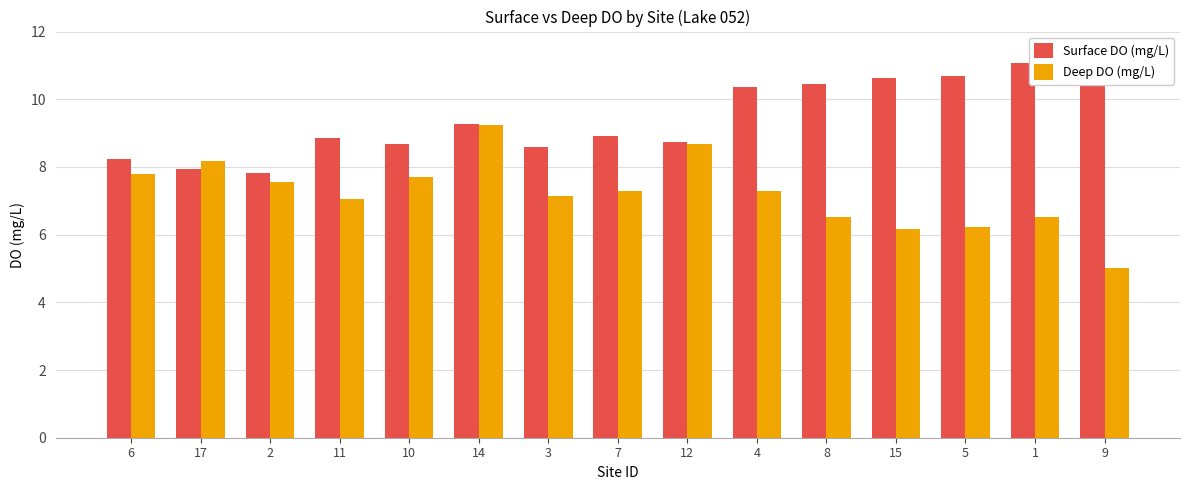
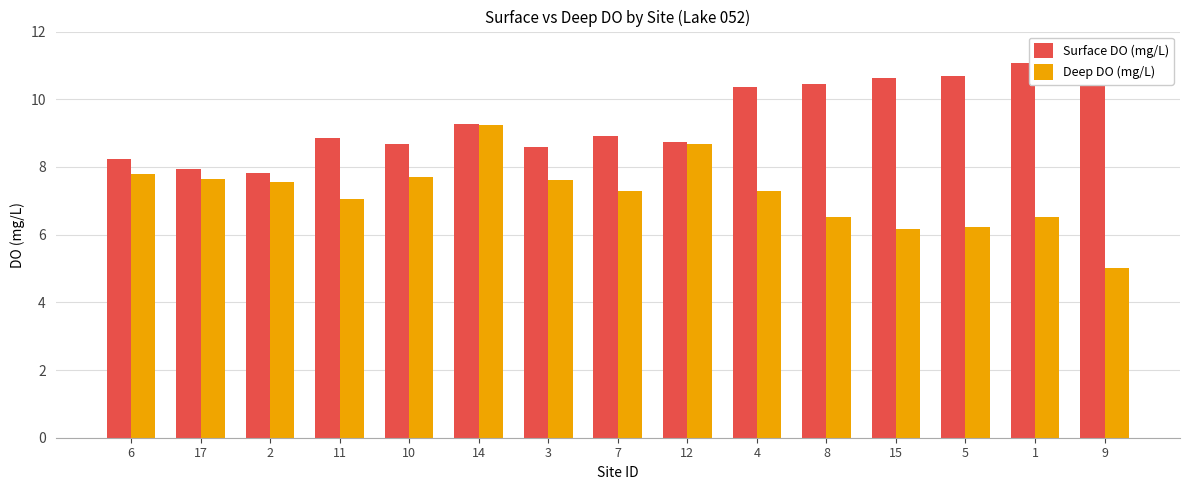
Deep DO (mg/L), 17: 8.2 -> 7.6
Deep DO (mg/L), 3: 7.1 -> 7.6
